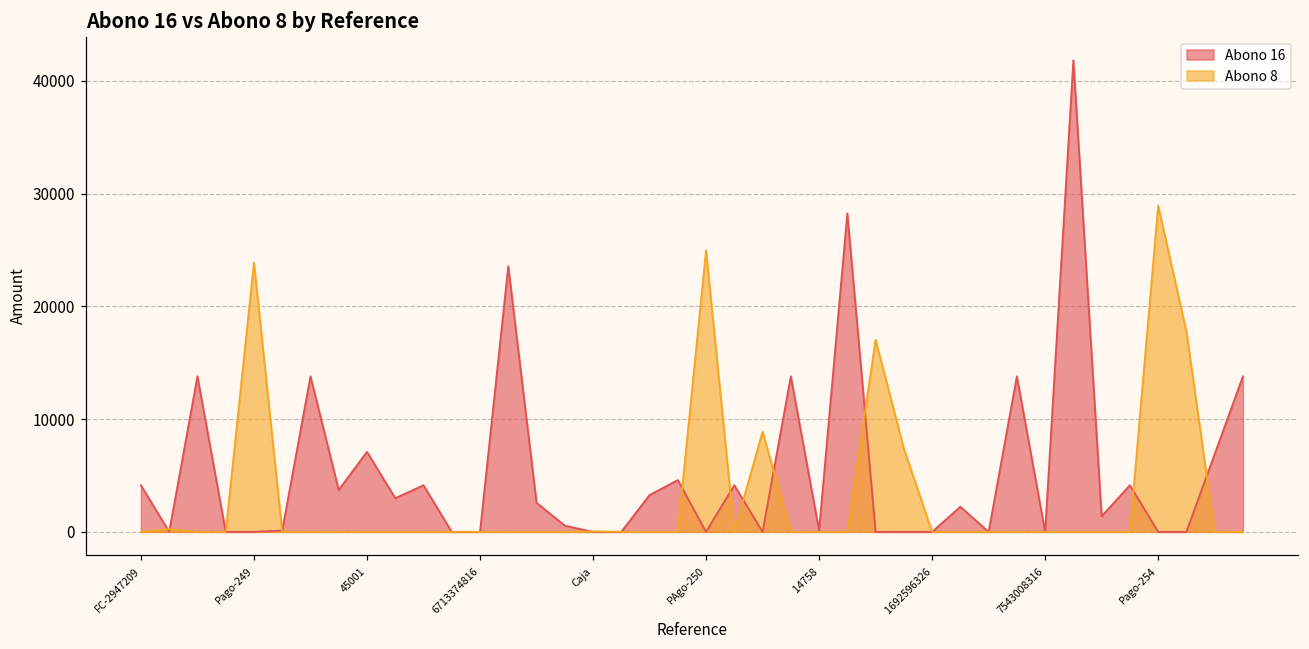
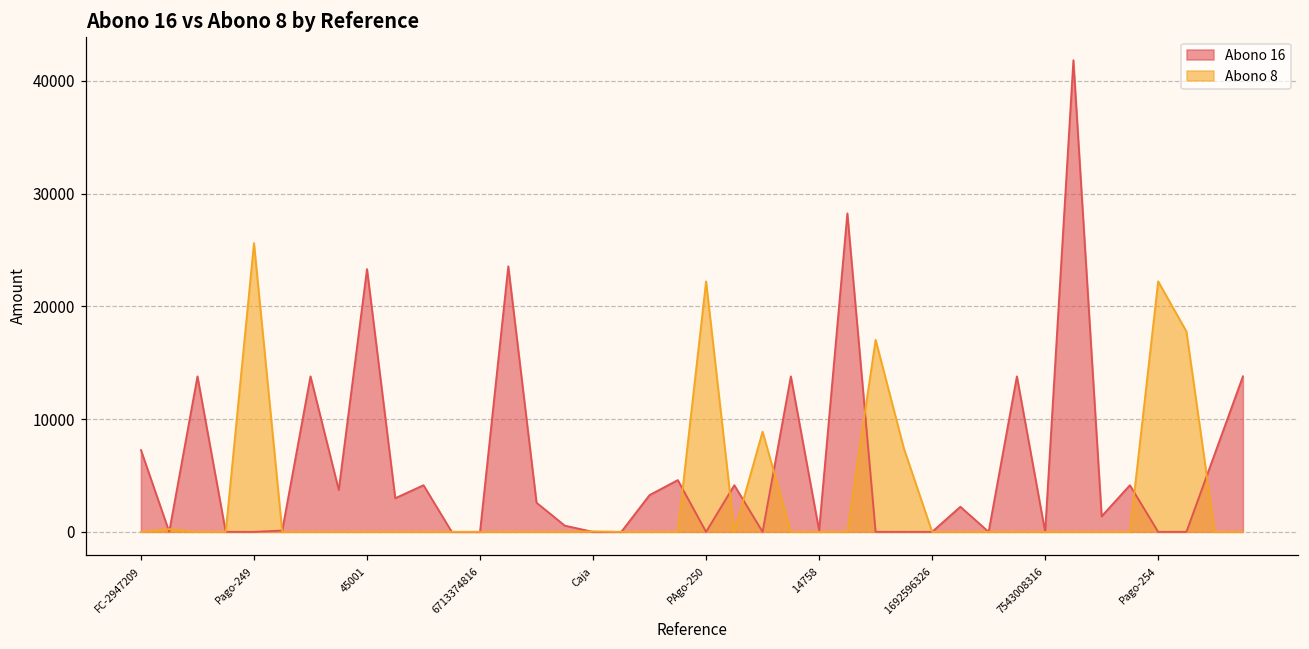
Abono 16, FC-2947209: 4100 -> 7300
Abono 8, Pago-249: 23900 -> 25600
Abono 16, 45001: 7100 -> 23300
Abono 8, PAgo-250: 25000 -> 22200
Abono 8, Pago-254: 28900 -> 22200
